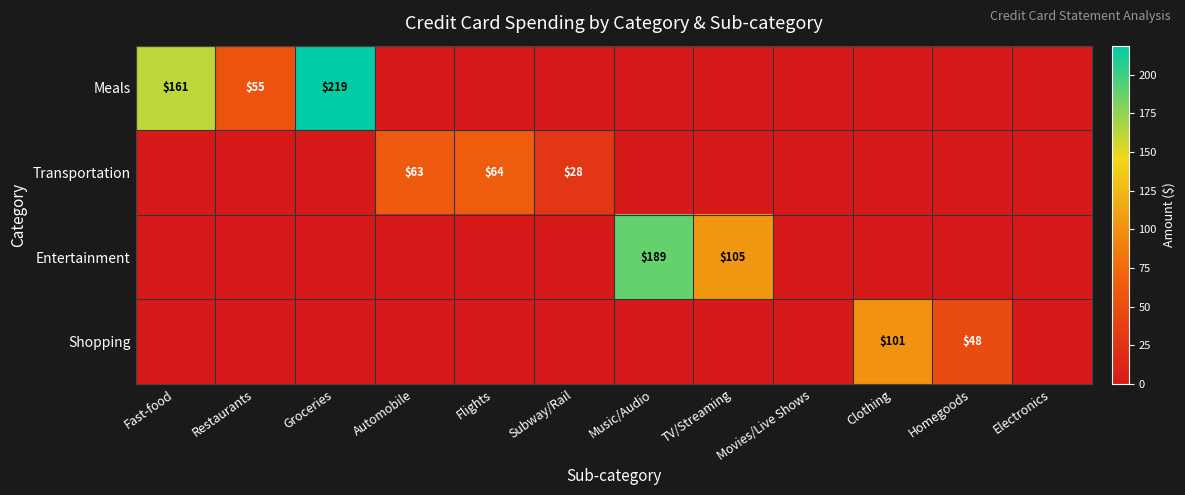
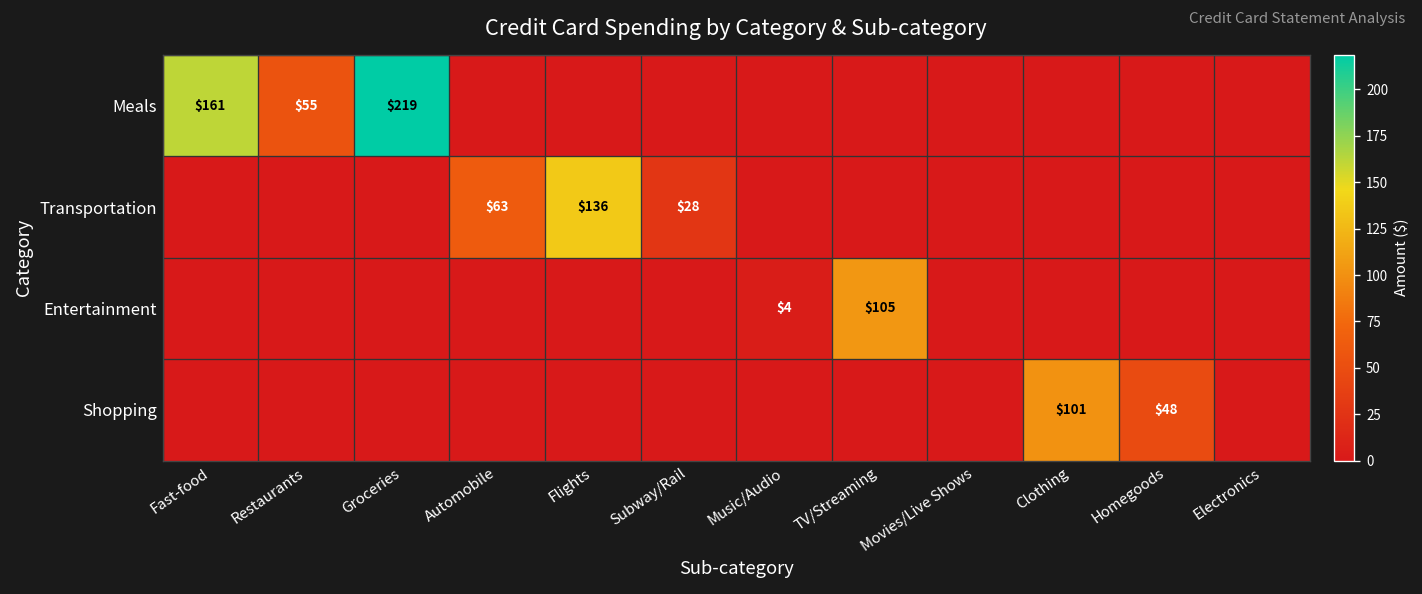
Transportation, Flights: $64 -> $136
Entertainment, Music/Audio: $189 -> $4
